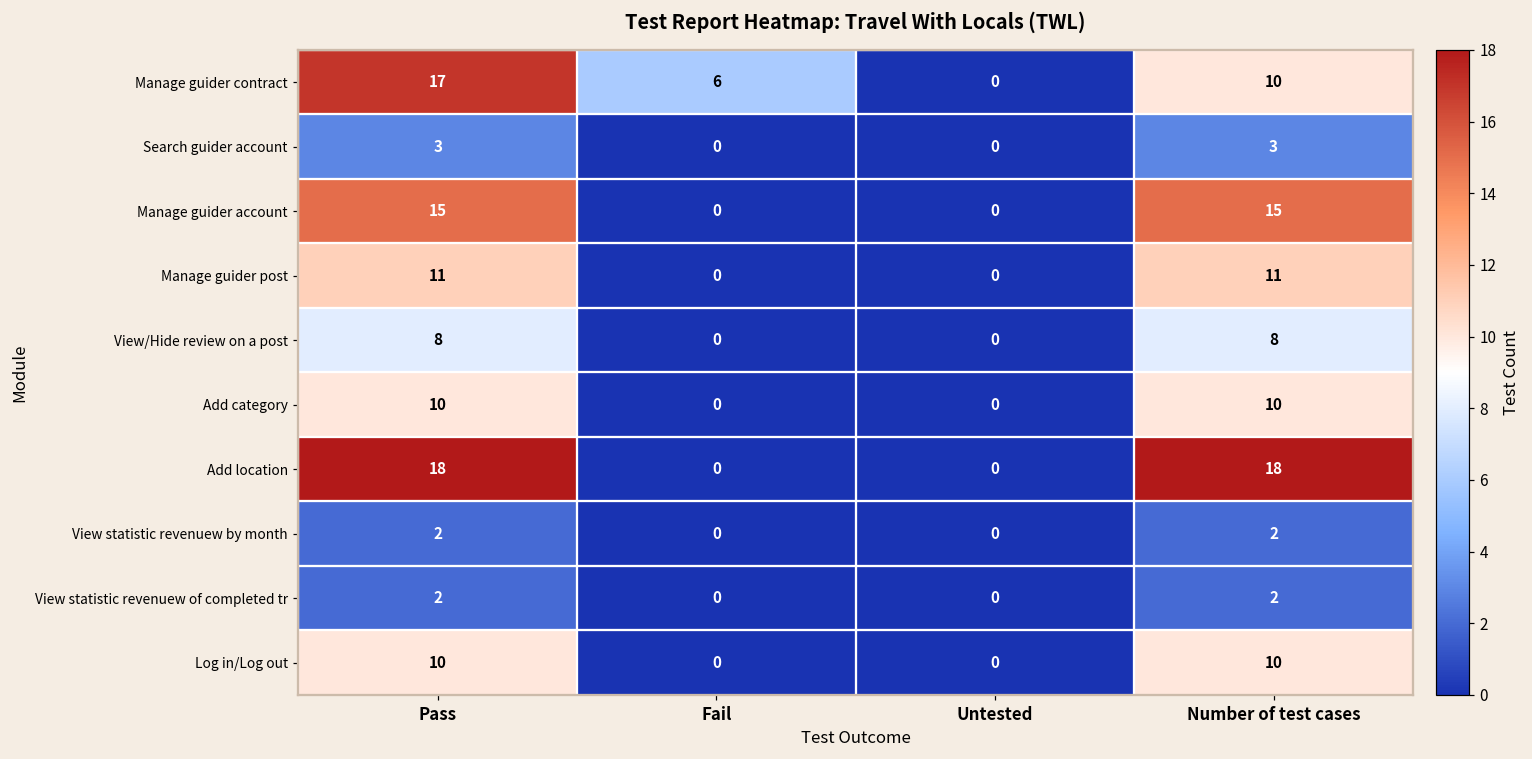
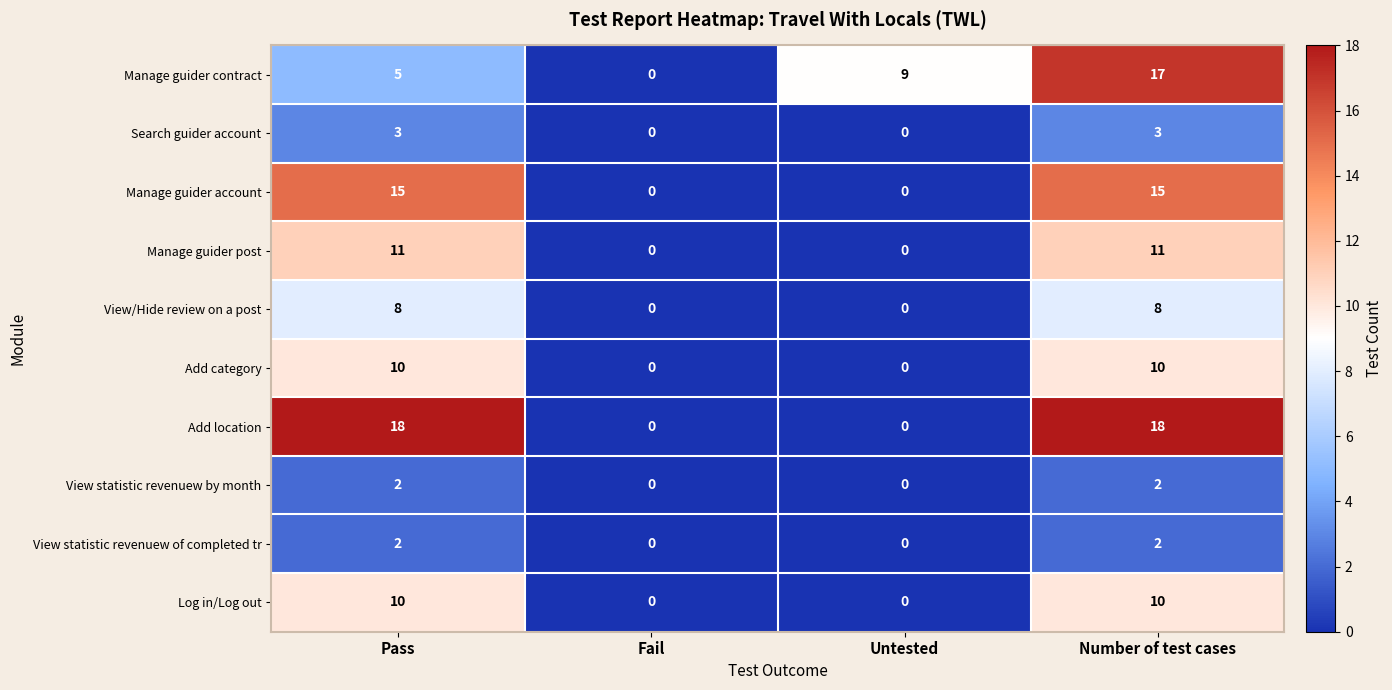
Manage guider contract, Pass: 17 -> 5
Manage guider contract, Fail: 6 -> 0
Manage guider contract, Untested: 0 -> 9
Manage guider contract, Number of test cases: 10 -> 17
